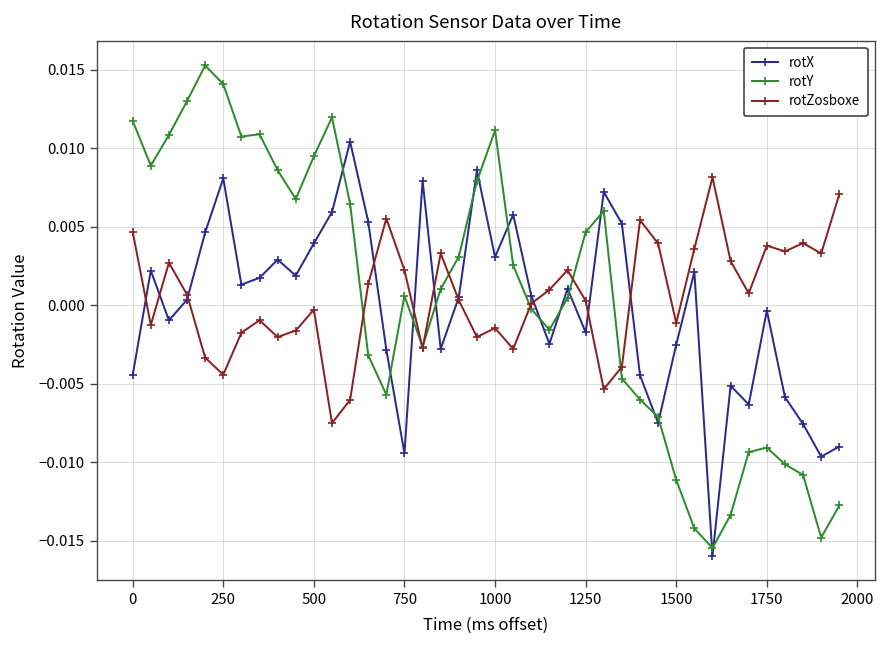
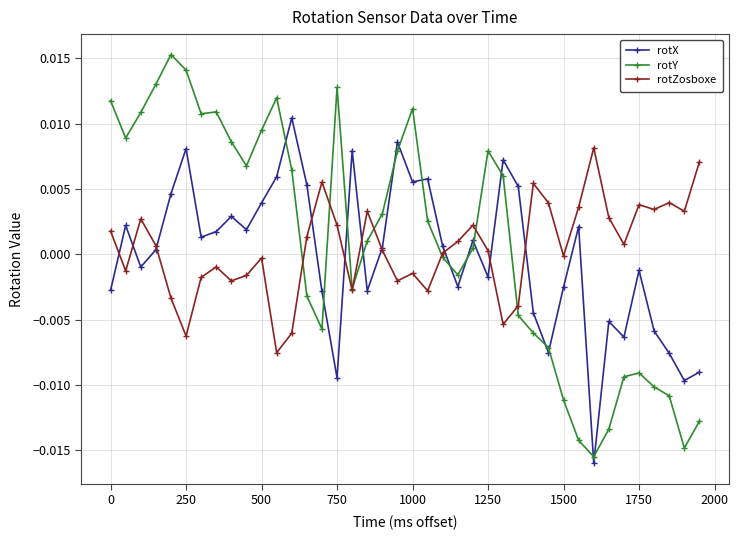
rotX, 0: -0.0045 -> -0.0027
rotZosboxe, 0: 0.0047 -> 0.0018
rotZosboxe, 250: -0.0044 -> -0.0062
rotY, 750: 0.0006 -> 0.0128
rotX, 1000: 0.0031 -> 0.0055
rotY, 1250: 0.0047 -> 0.0079
rotZosboxe, 1500: -0.0011 -> -0.0001
rotX, 1750: -0.0003 -> -0.0012
